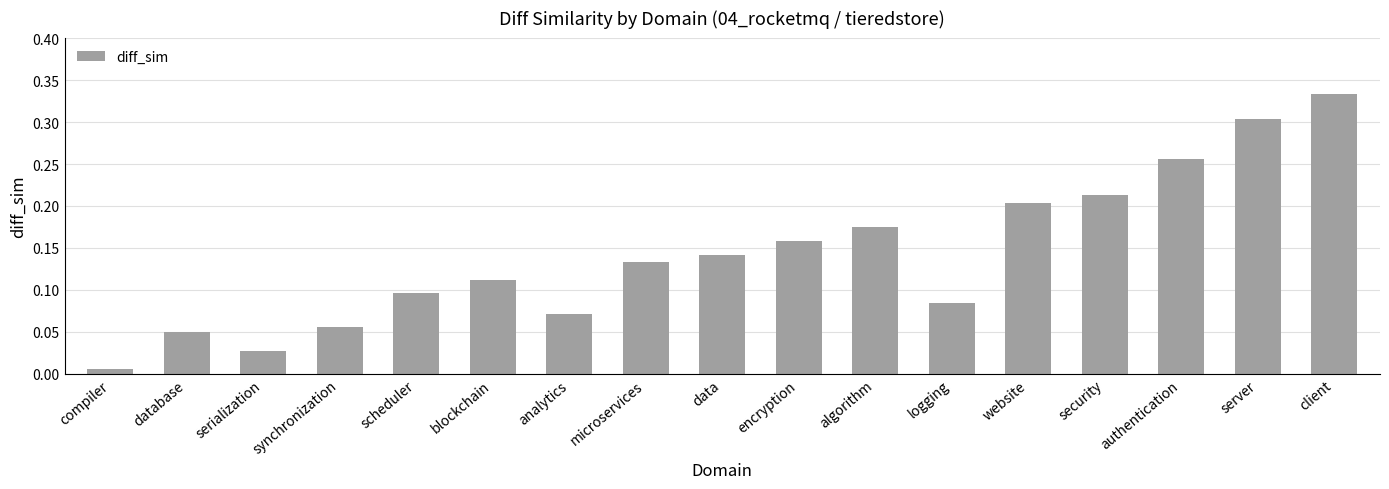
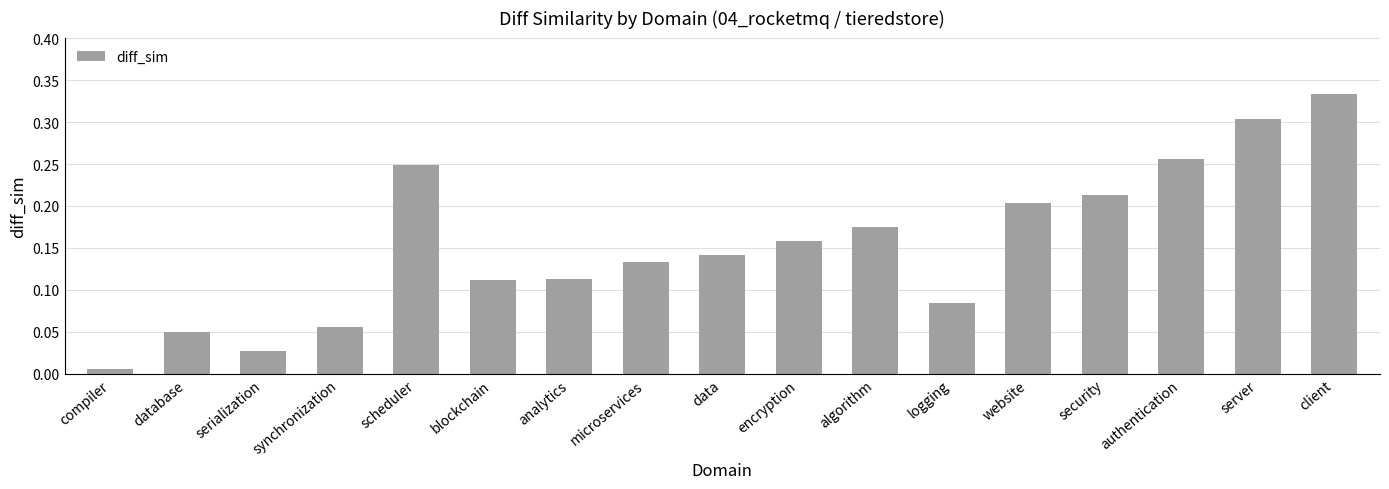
scheduler: 0.10 -> 0.25
analytics: 0.07 -> 0.11
